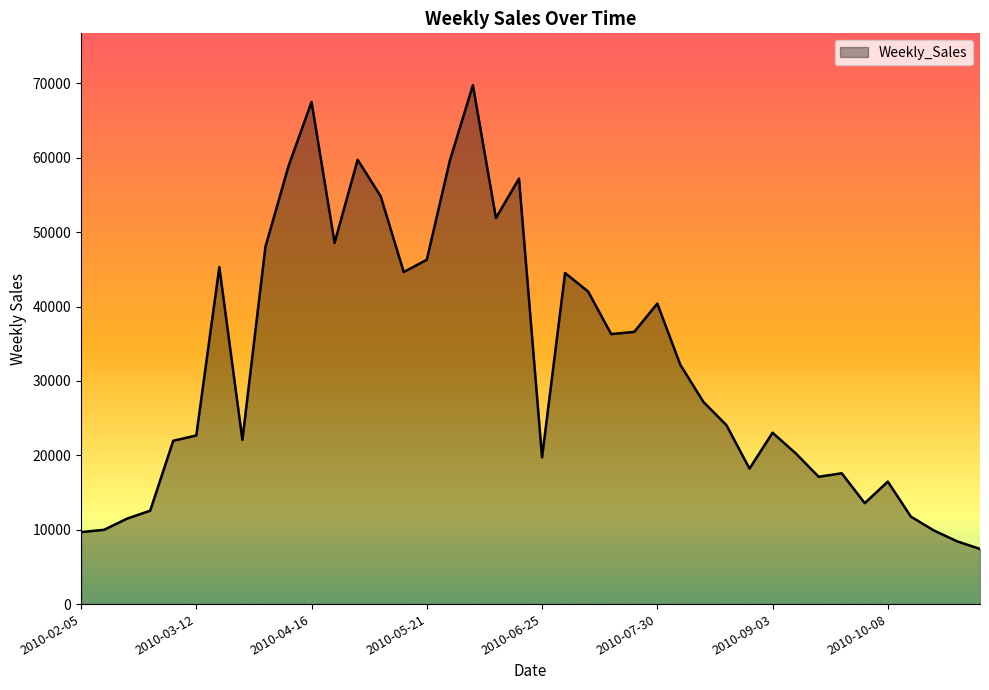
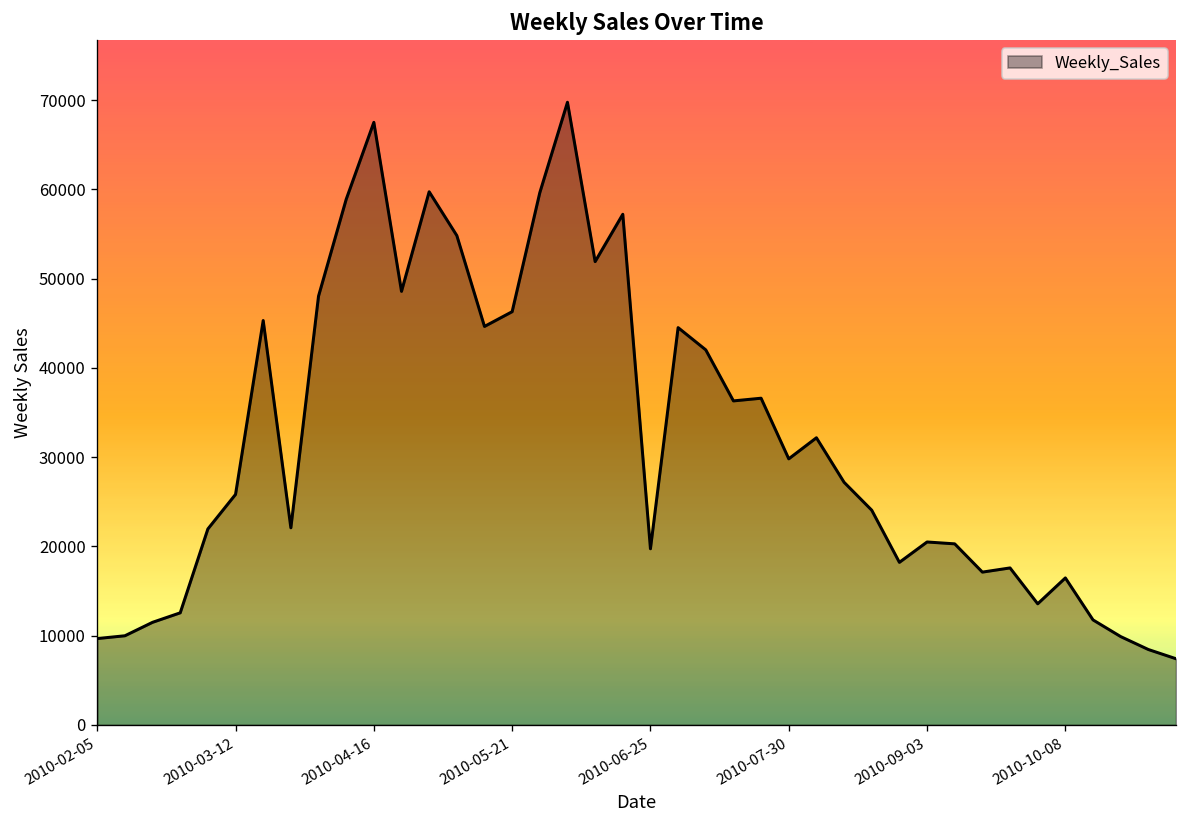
2010-03-12: 23000 -> 26000
2010-07-30: 40000 -> 30000
2010-09-03: 23000 -> 20000
